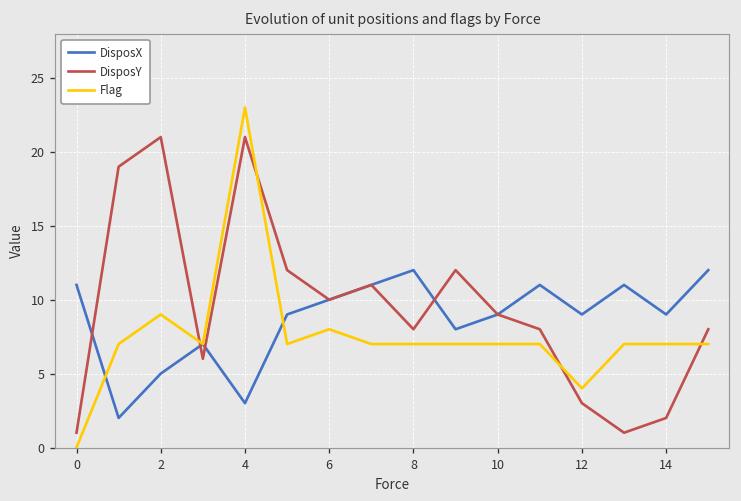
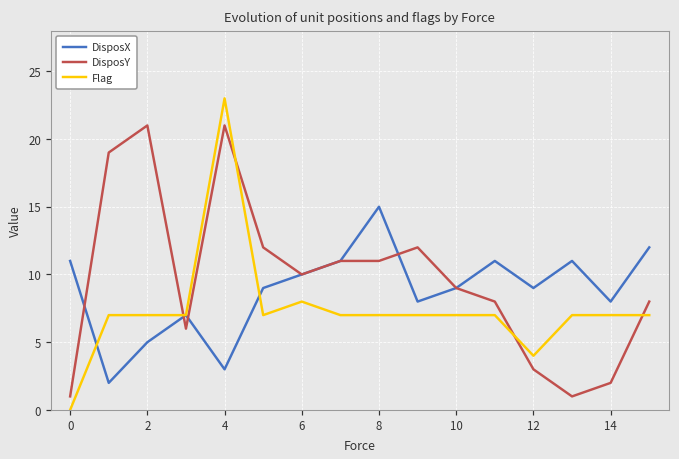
Flag, 2: 9 -> 7
DisposX, 8: 12 -> 15
DisposY, 8: 8 -> 11
DisposX, 14: 9 -> 8
